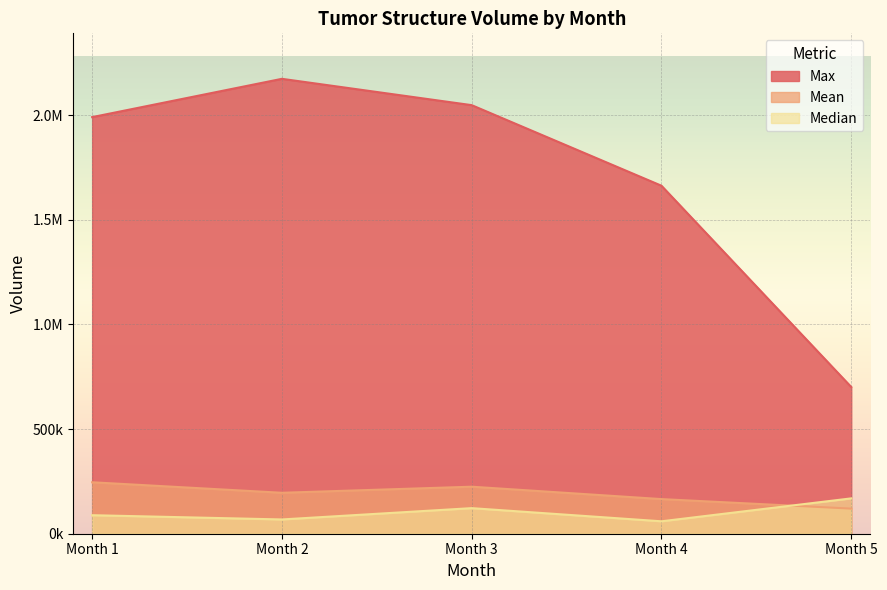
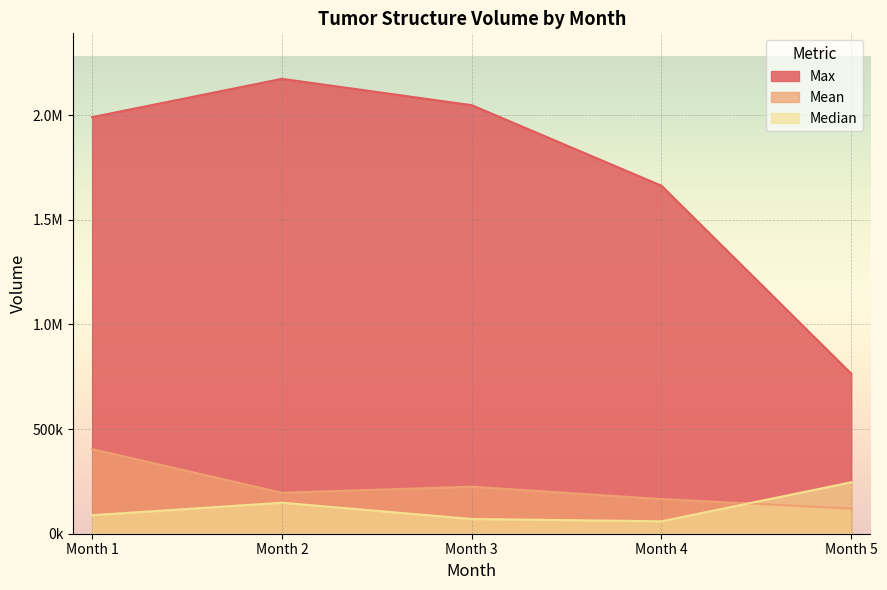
Mean, Month 1: 250000 -> 400000
Median, Month 2: 70000 -> 150000
Median, Month 3: 120000 -> 70000
Max, Month 5: 700000 -> 760000
Median, Month 5: 170000 -> 250000
